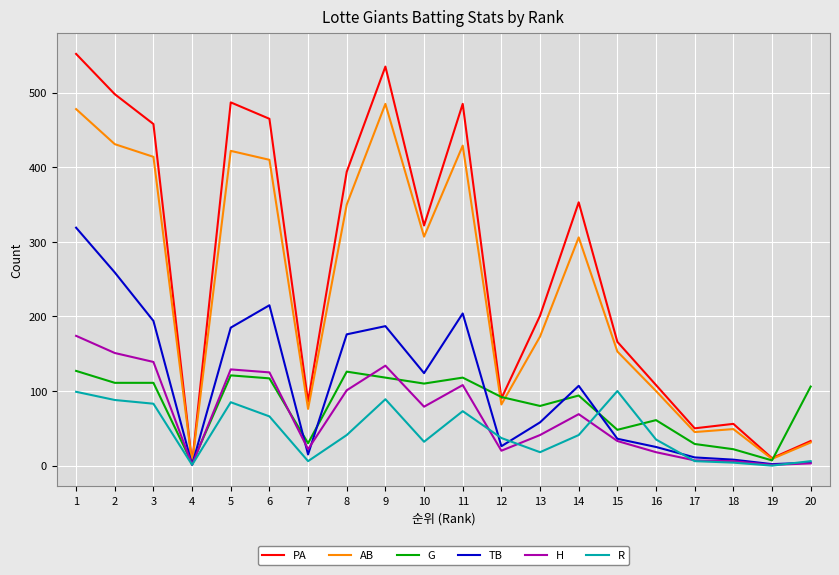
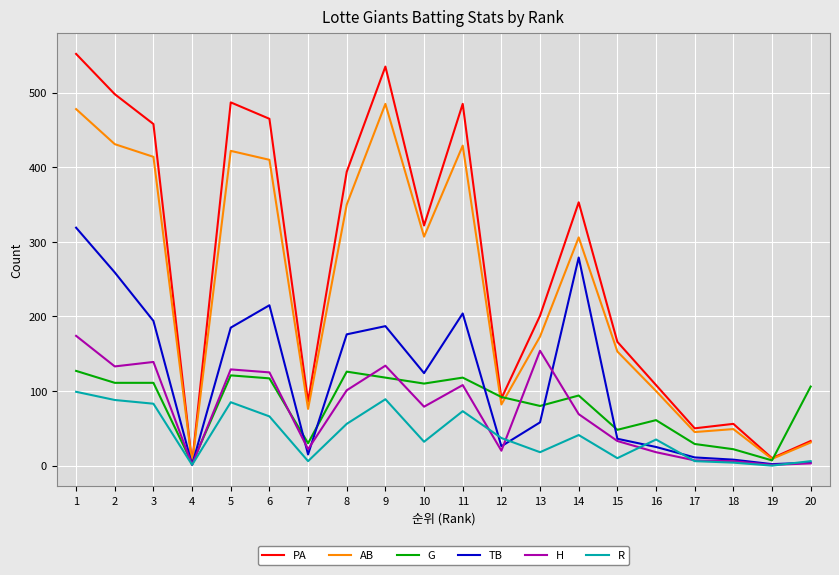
H, 2: 150 -> 130
R, 8: 40 -> 60
H, 13: 40 -> 150
TB, 14: 110 -> 280
R, 15: 100 -> 10
